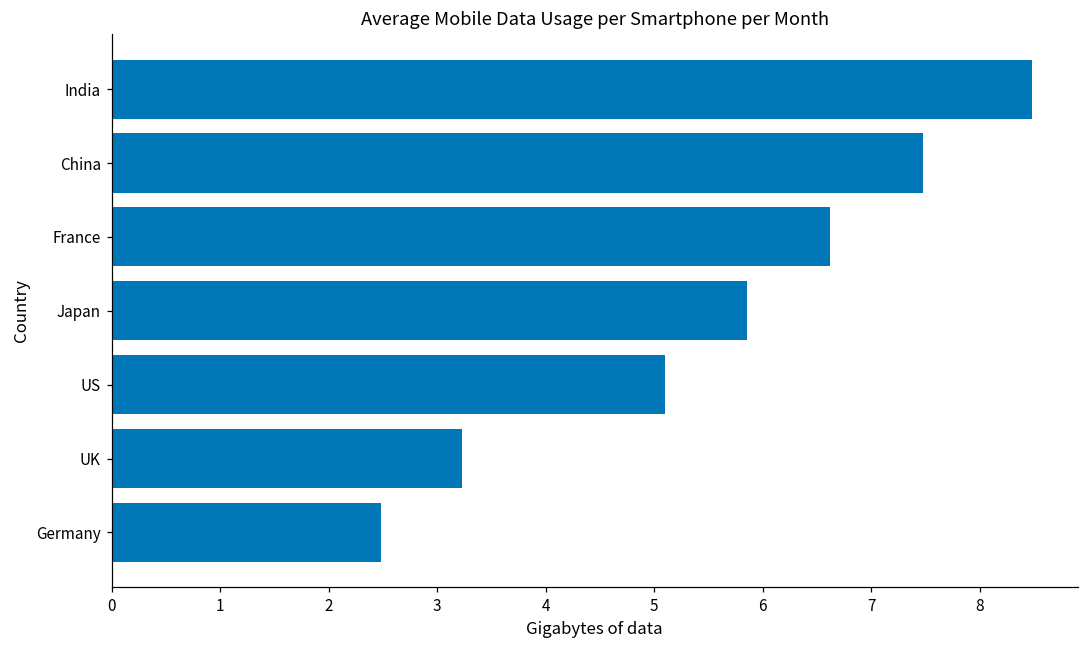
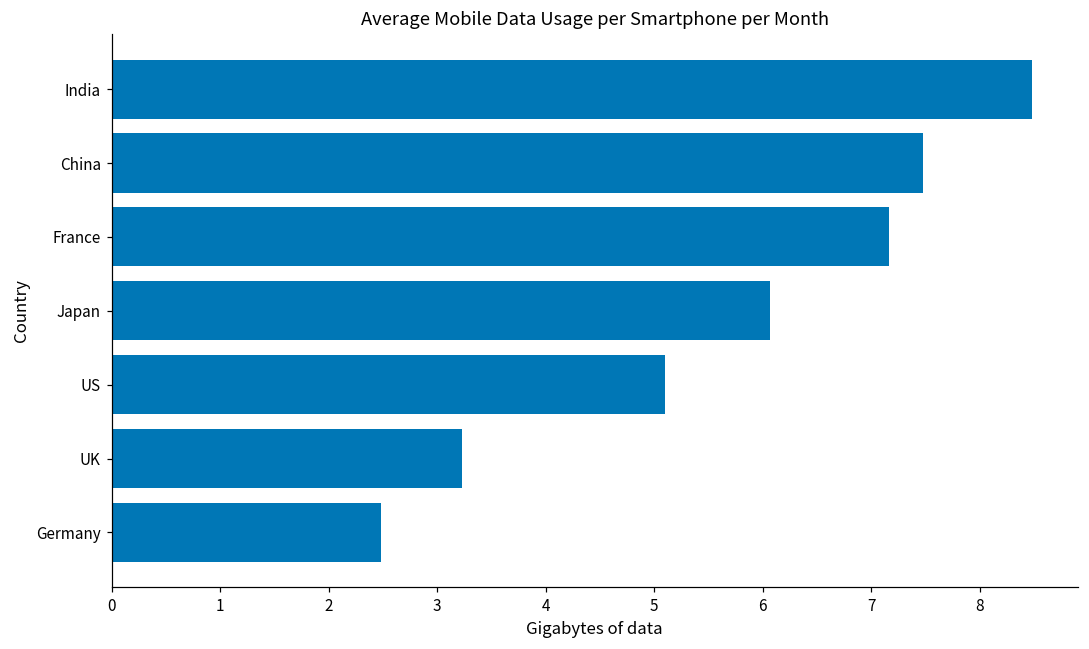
France: 6.6 -> 7.2
Japan: 5.9 -> 6.1
